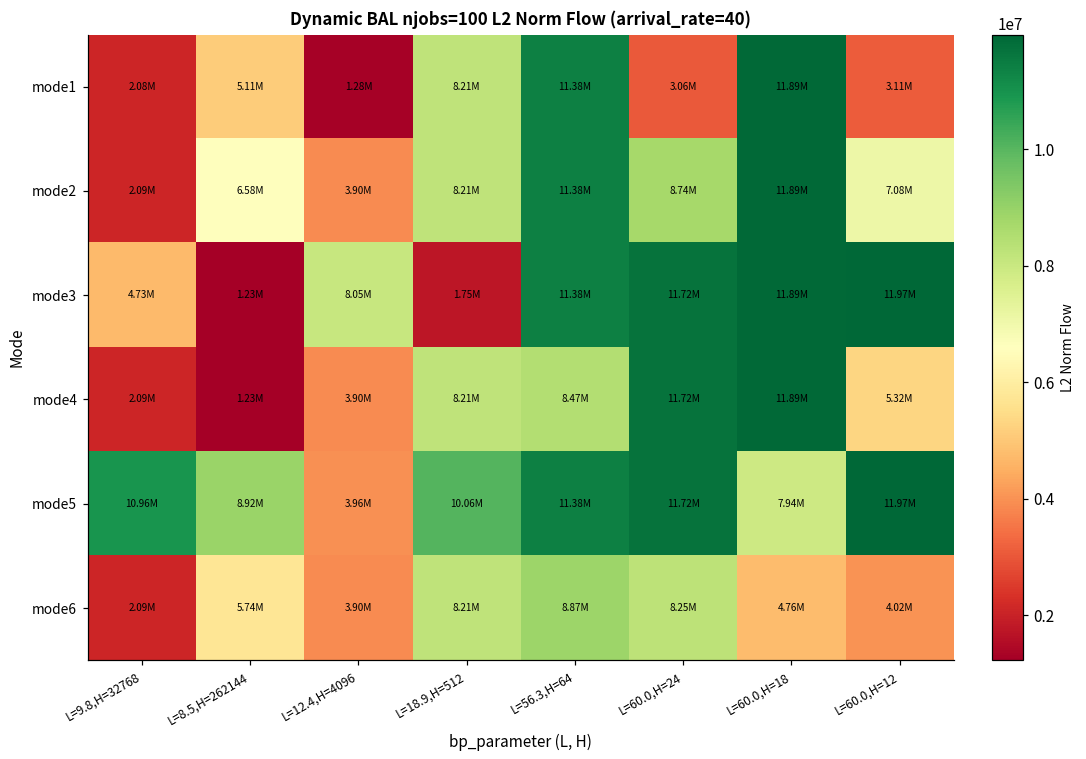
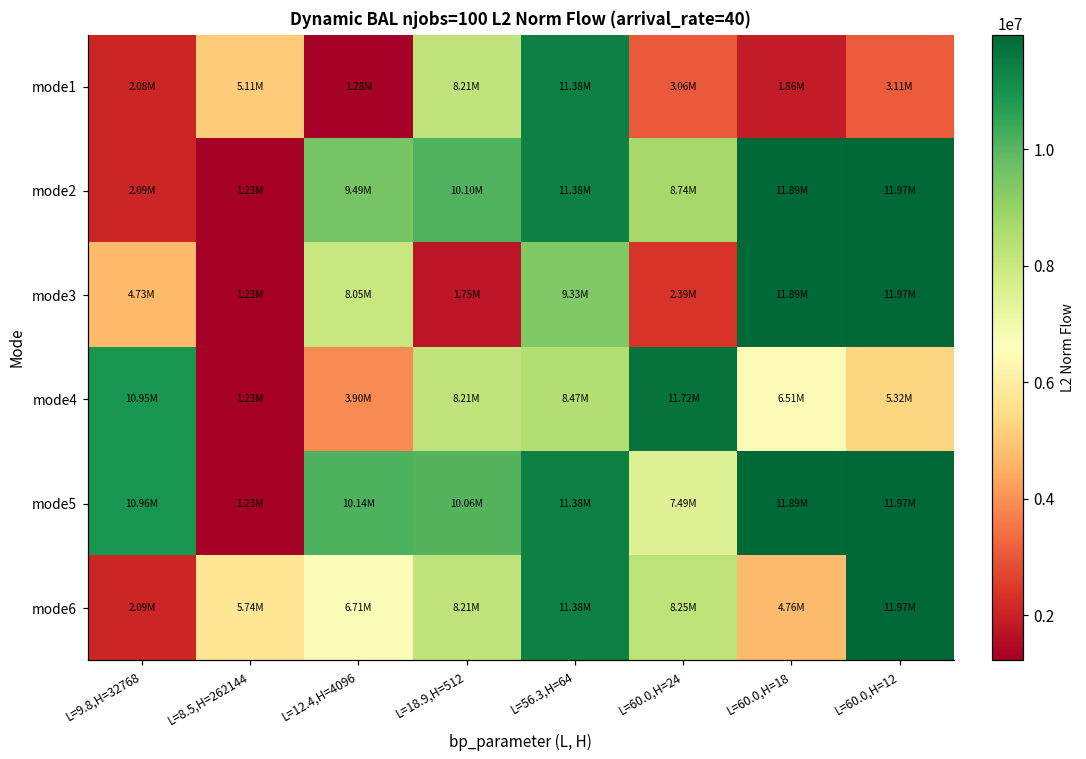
mode1, L=60.0,H=18: 11.89M -> 1.86M
mode2, L=8.5,H=262144: 6.58M -> 1.23M
mode2, L=12.4,H=4096: 3.90M -> 9.49M
mode2, L=18.9,H=512: 8.21M -> 10.10M
mode2, L=60.0,H=12: 7.08M -> 11.97M
mode3, L=56.3,H=64: 11.38M -> 9.33M
mode3, L=60.0,H=24: 11.72M -> 2.39M
mode4, L=9.8,H=32768: 2.09M -> 10.95M
mode4, L=60.0,H=18: 11.89M -> 6.51M
mode5, L=8.5,H=262144: 8.92M -> 1.23M
mode5, L=12.4,H=4096: 3.96M -> 10.14M
mode5, L=60.0,H=24: 11.72M -> 7.49M
mode5, L=60.0,H=18: 7.94M -> 11.89M
mode6, L=12.4,H=4096: 3.90M -> 6.71M
mode6, L=56.3,H=64: 8.87M -> 11.38M
mode6, L=60.0,H=12: 4.02M -> 11.97M
